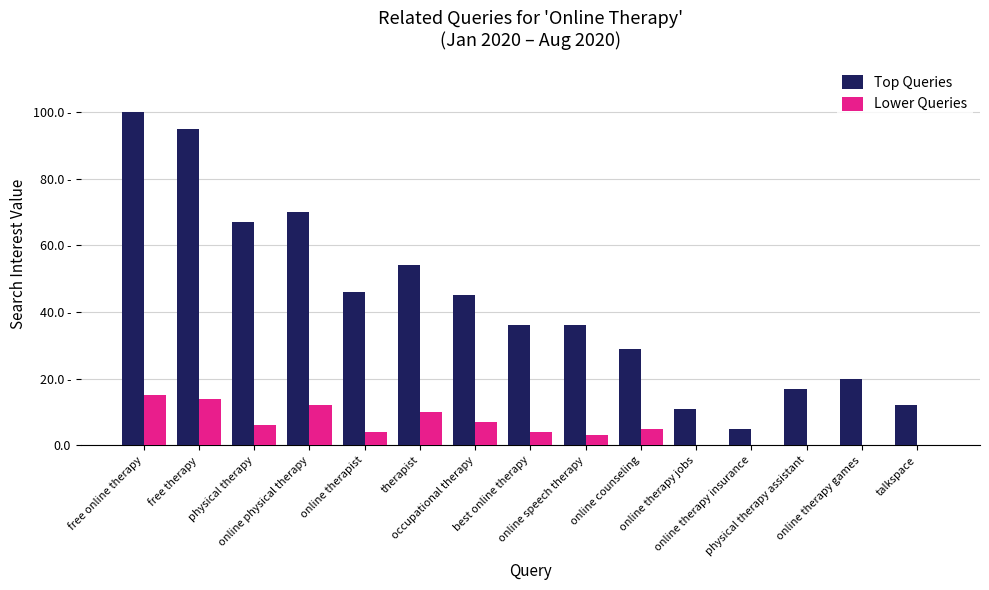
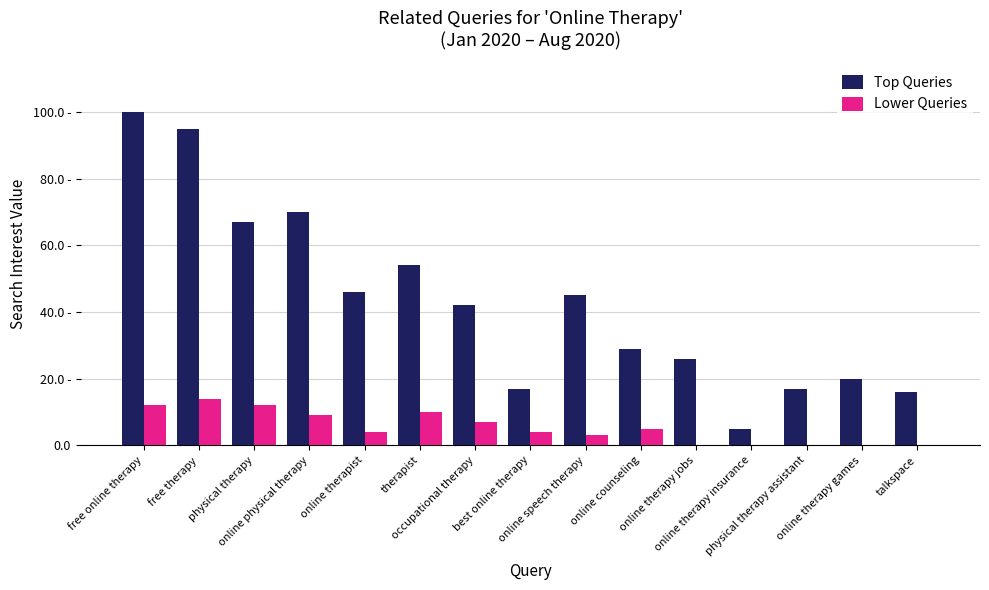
Lower Queries, free online therapy: 15 - -> 12 -
Lower Queries, physical therapy: 6 - -> 12 -
Lower Queries, online physical therapy: 12 - -> 9 -
Top Queries, occupational therapy: 45 - -> 42 -
Top Queries, best online therapy: 36 - -> 17 -
Top Queries, online speech therapy: 36 - -> 45 -
Top Queries, online therapy jobs: 11 - -> 26 -
Top Queries, talkspace: 12 - -> 16 -
